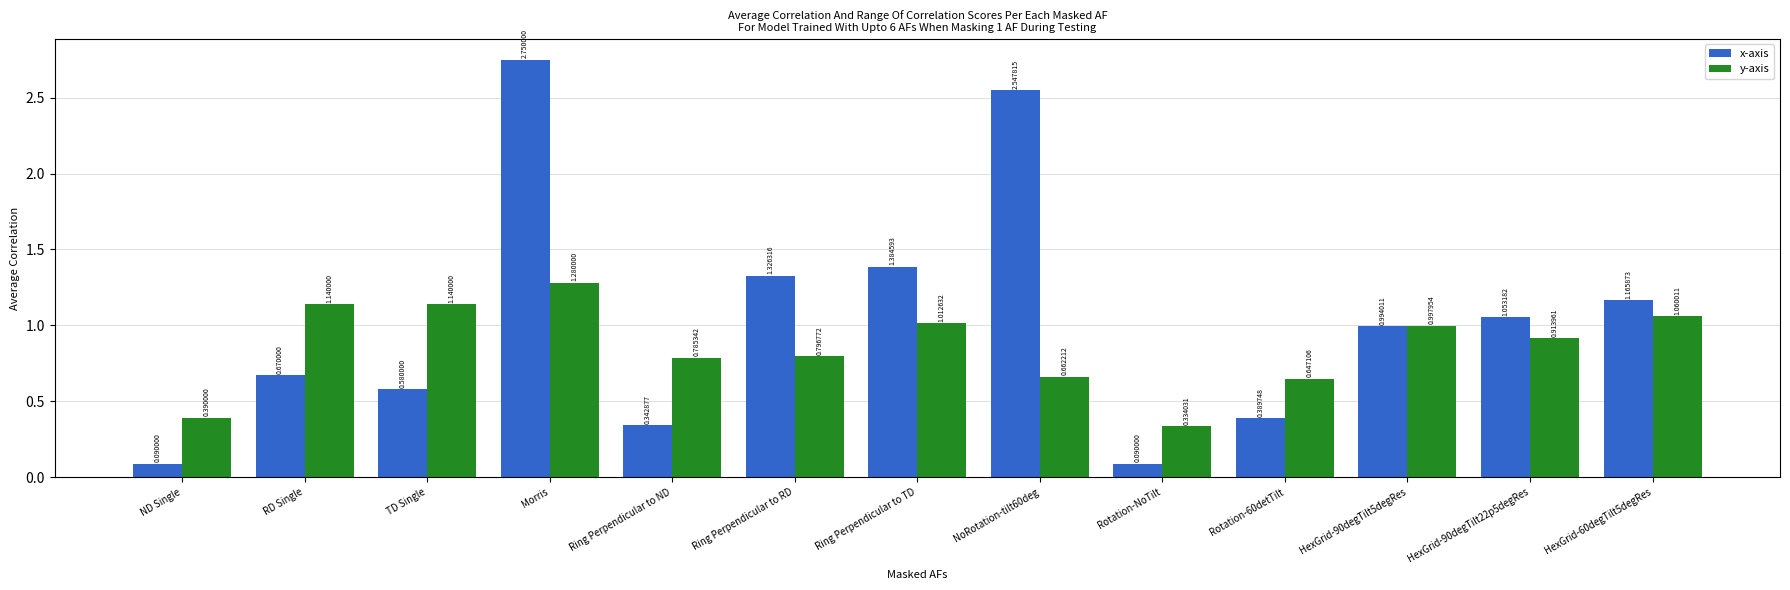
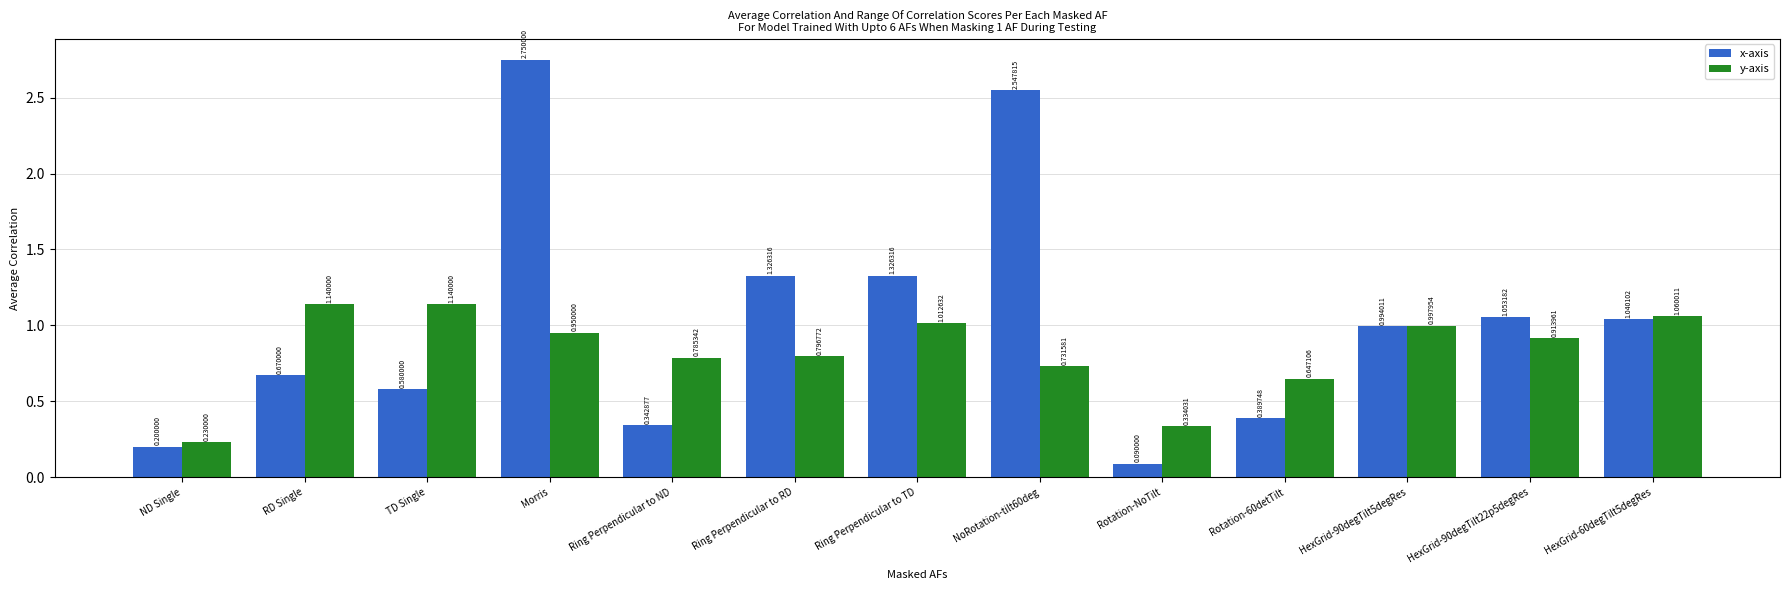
x-axis, ND Single: 0.090000 -> 0.200000
y-axis, ND Single: 0.390000 -> 0.230000
y-axis, Morris: 1.280000 -> 0.950000
x-axis, Ring Perpendicular to TD: 1.384593 -> 1.326316
y-axis, NoRotation-tilt60deg: 0.662212 -> 0.731581
x-axis, HexGrid-60degTilt5degRes: 1.165873 -> 1.040102
